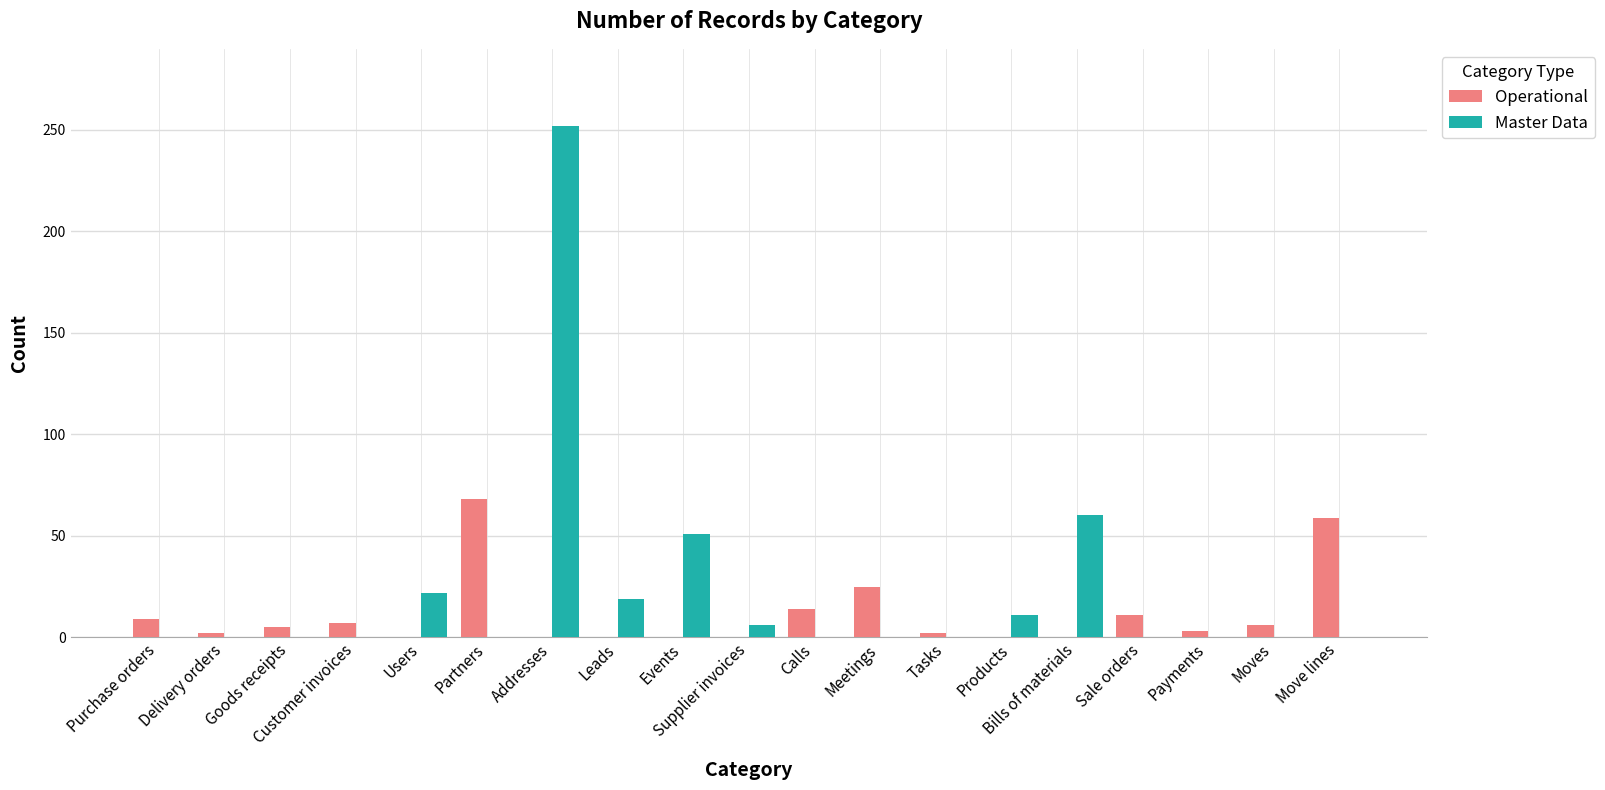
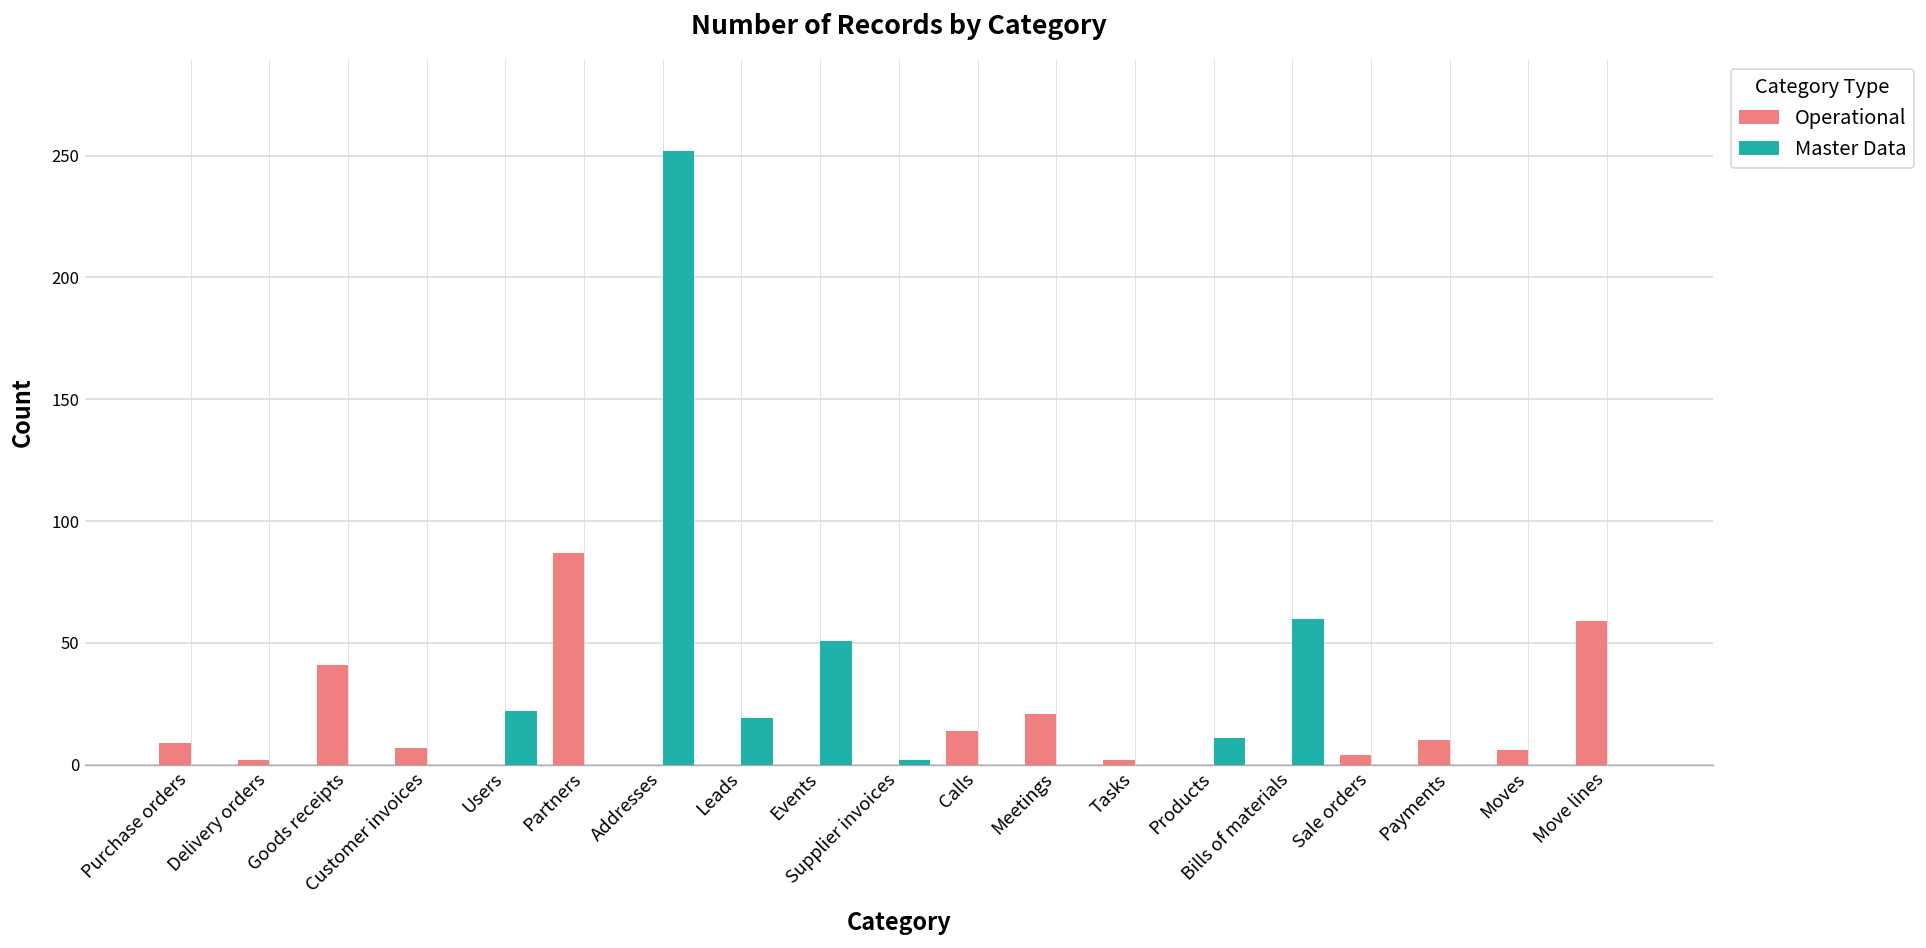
Operational, Goods receipts: 5 -> 41
Operational, Partners: 68 -> 87
Master Data, Supplier invoices: 6 -> 2
Operational, Meetings: 25 -> 21
Operational, Sale orders: 11 -> 4
Operational, Payments: 3 -> 10
